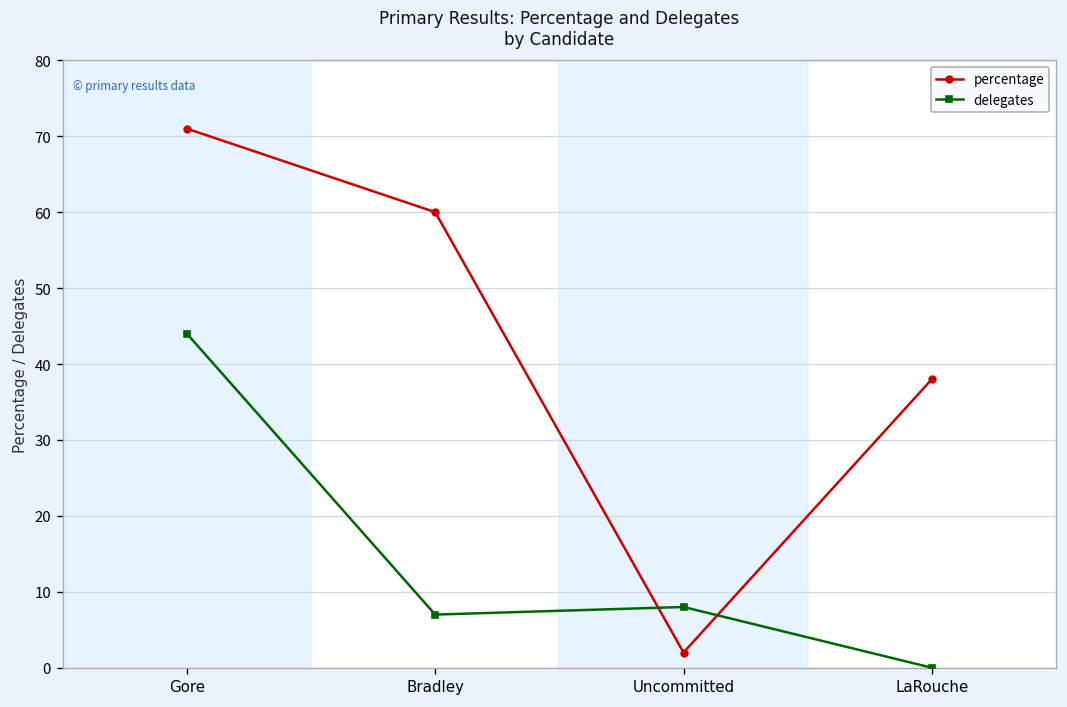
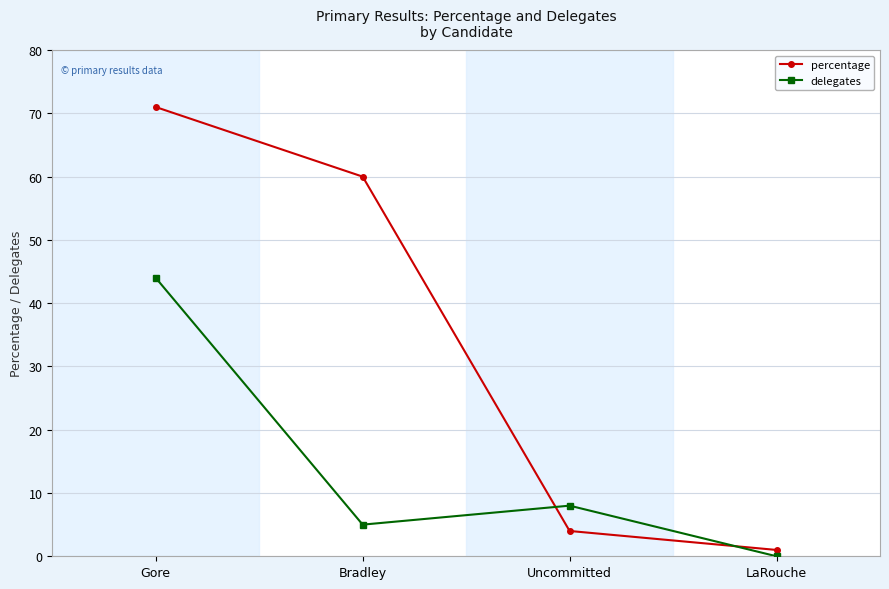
delegates, Bradley: 7 -> 5
percentage, Uncommitted: 2 -> 4
percentage, LaRouche: 38 -> 1
